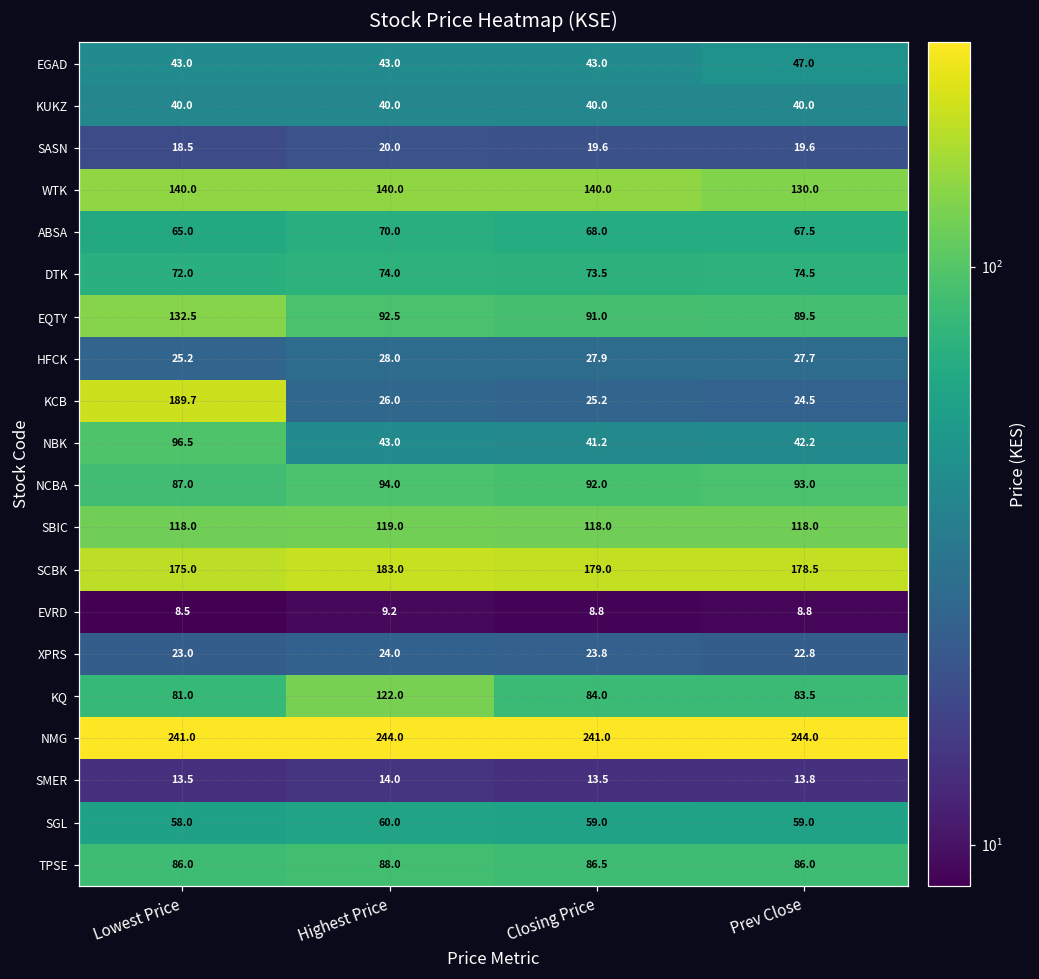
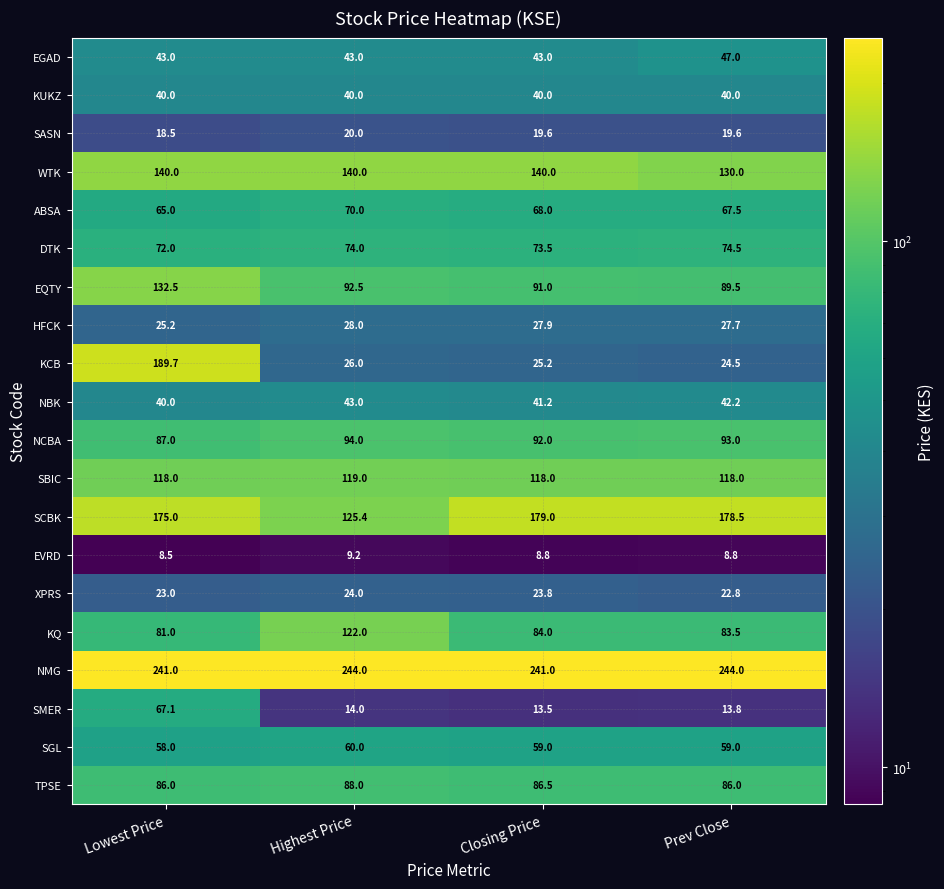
NBK, Lowest Price: 96.5 -> 40.0
SCBK, Highest Price: 183.0 -> 125.4
SMER, Lowest Price: 13.5 -> 67.1
